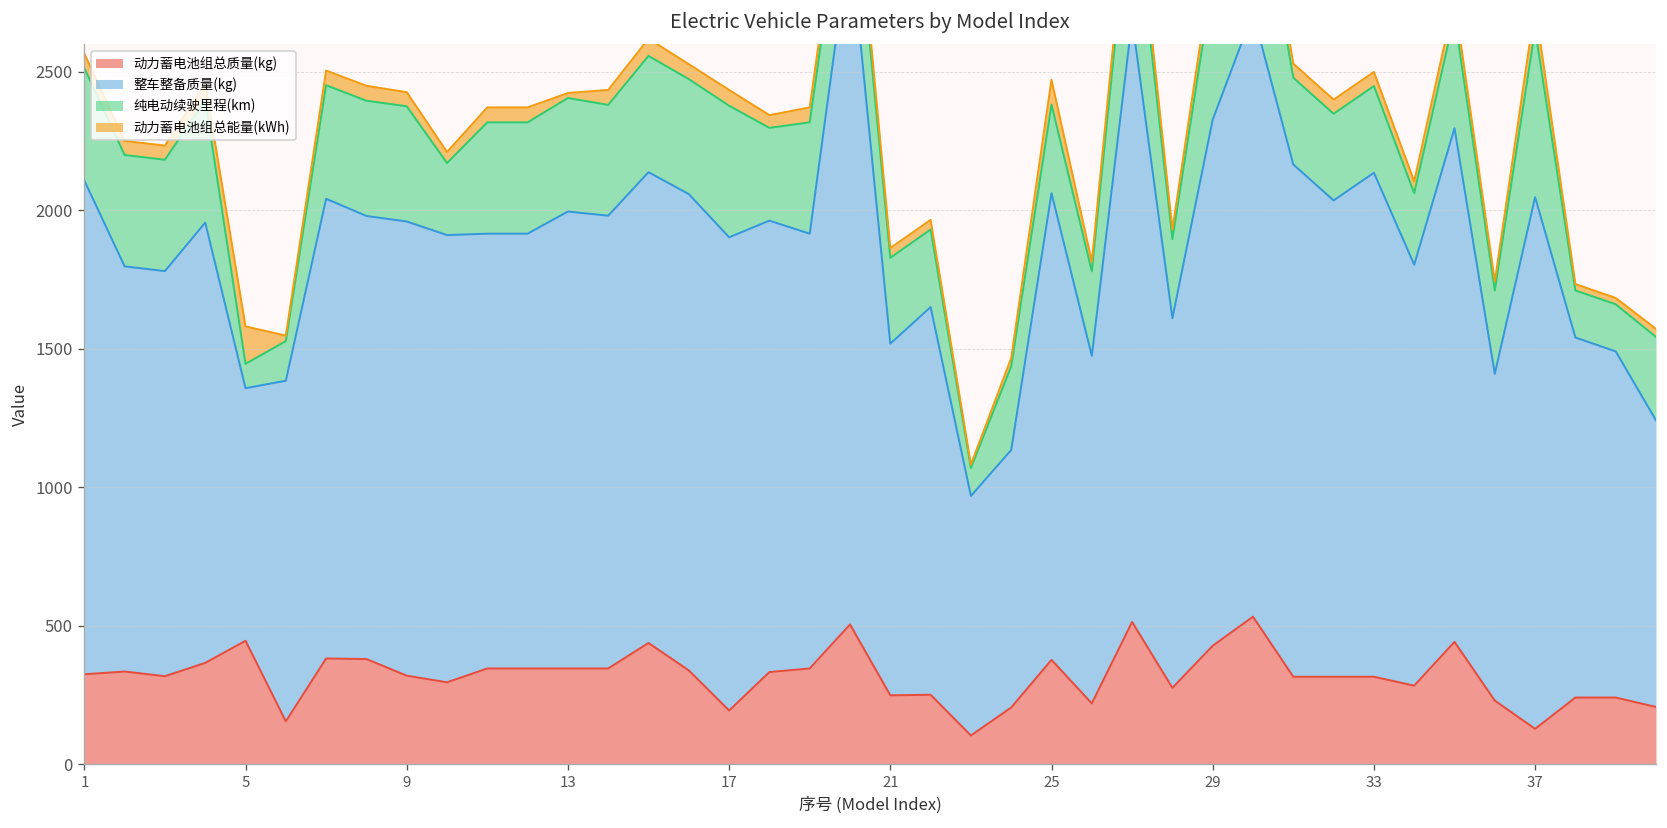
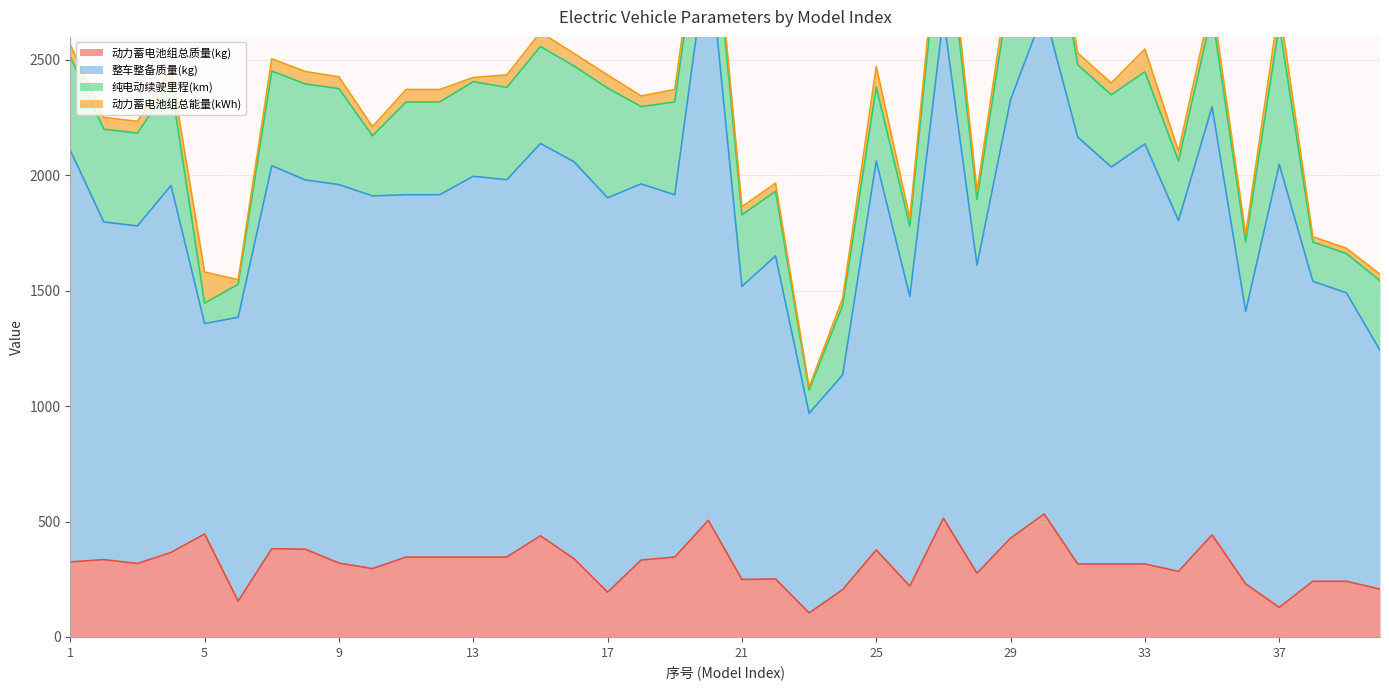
动力蓄电池组总能量(kWh), 33: 50 -> 100
